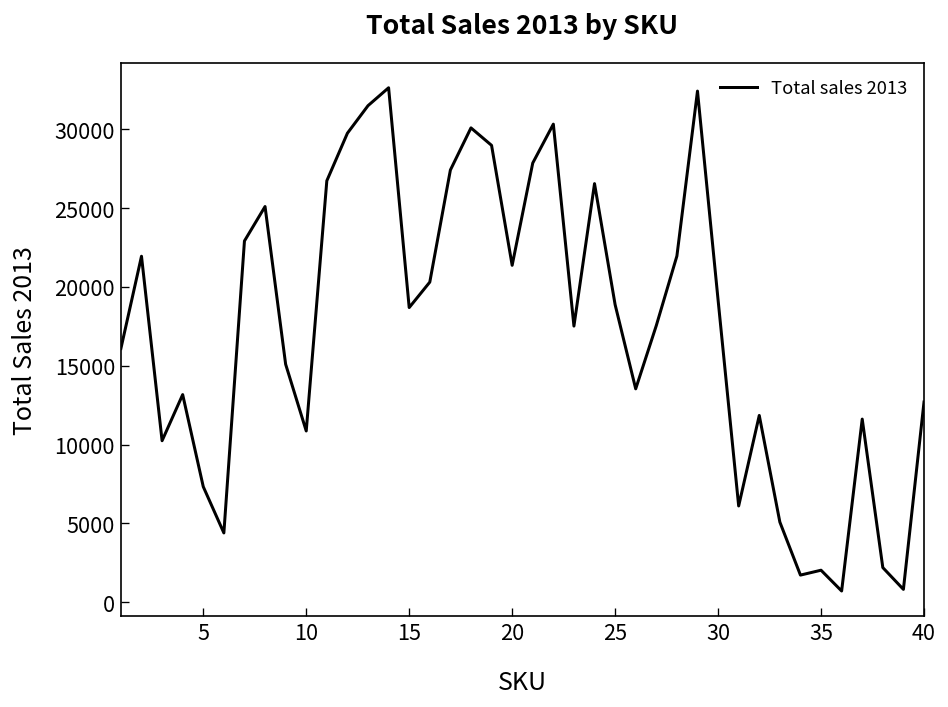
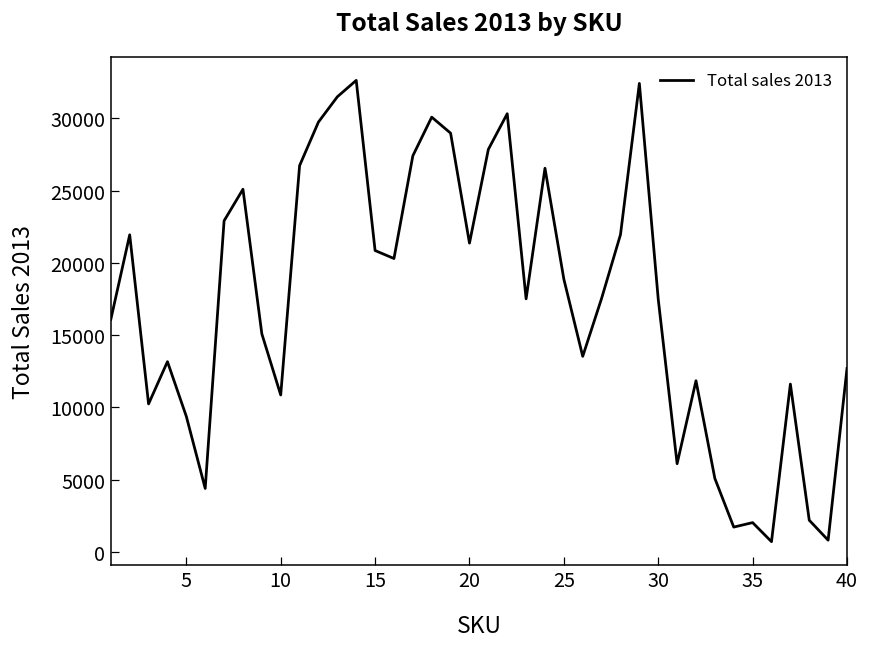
5: 7300 -> 9400
15: 18700 -> 20900
30: 19200 -> 17500
